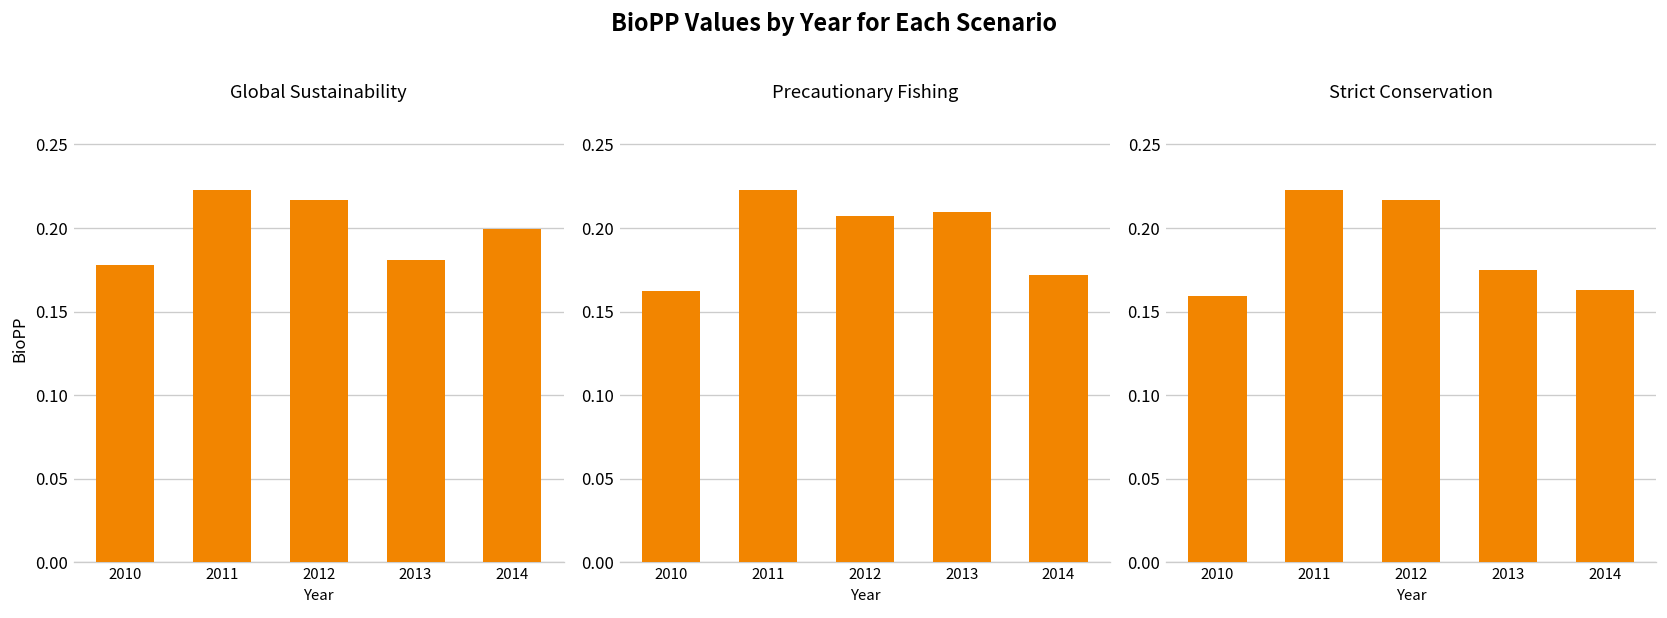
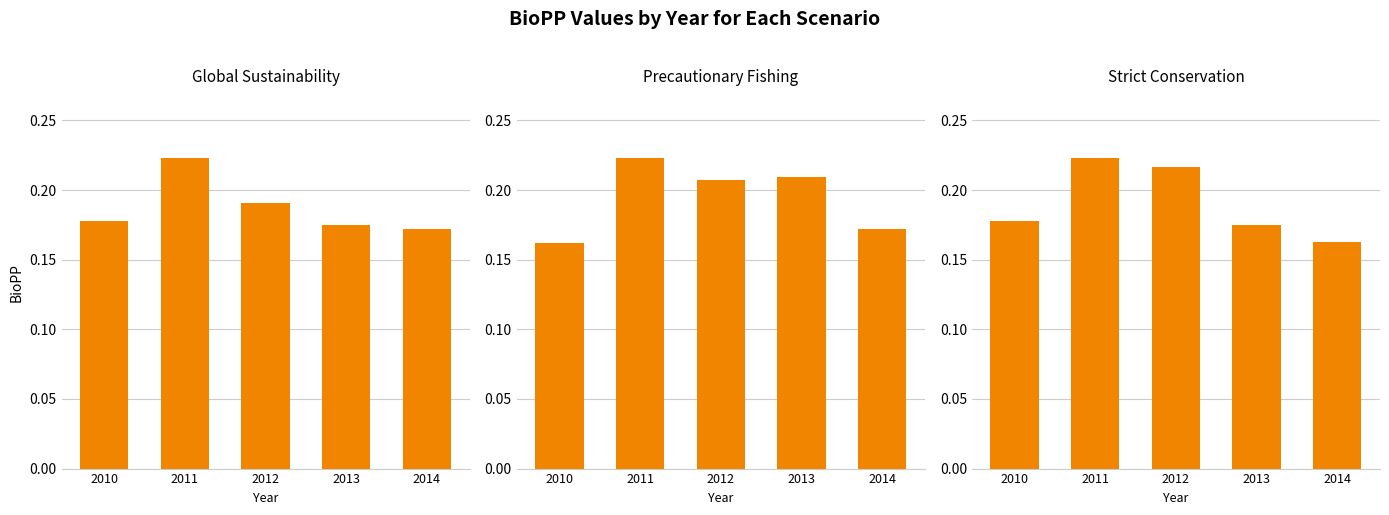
Global Sustainability, 2012: 0.217 -> 0.191
Global Sustainability, 2013: 0.181 -> 0.175
Global Sustainability, 2014: 0.200 -> 0.172
Strict Conservation, 2010: 0.159 -> 0.178
